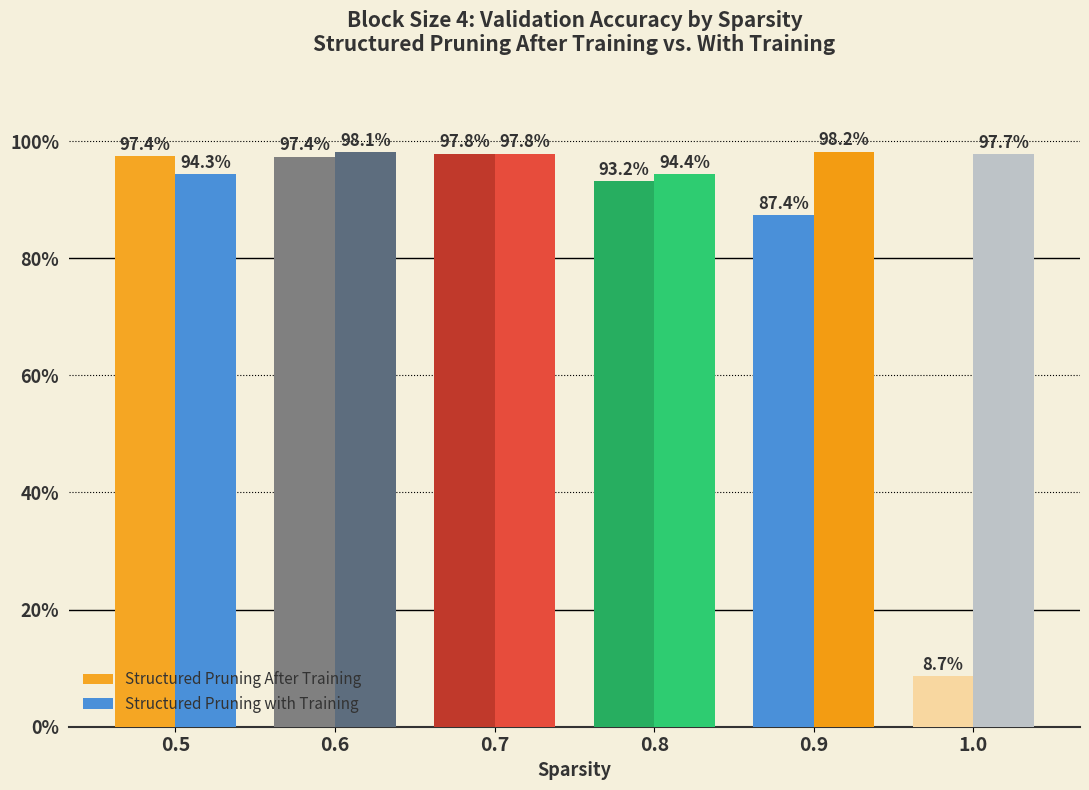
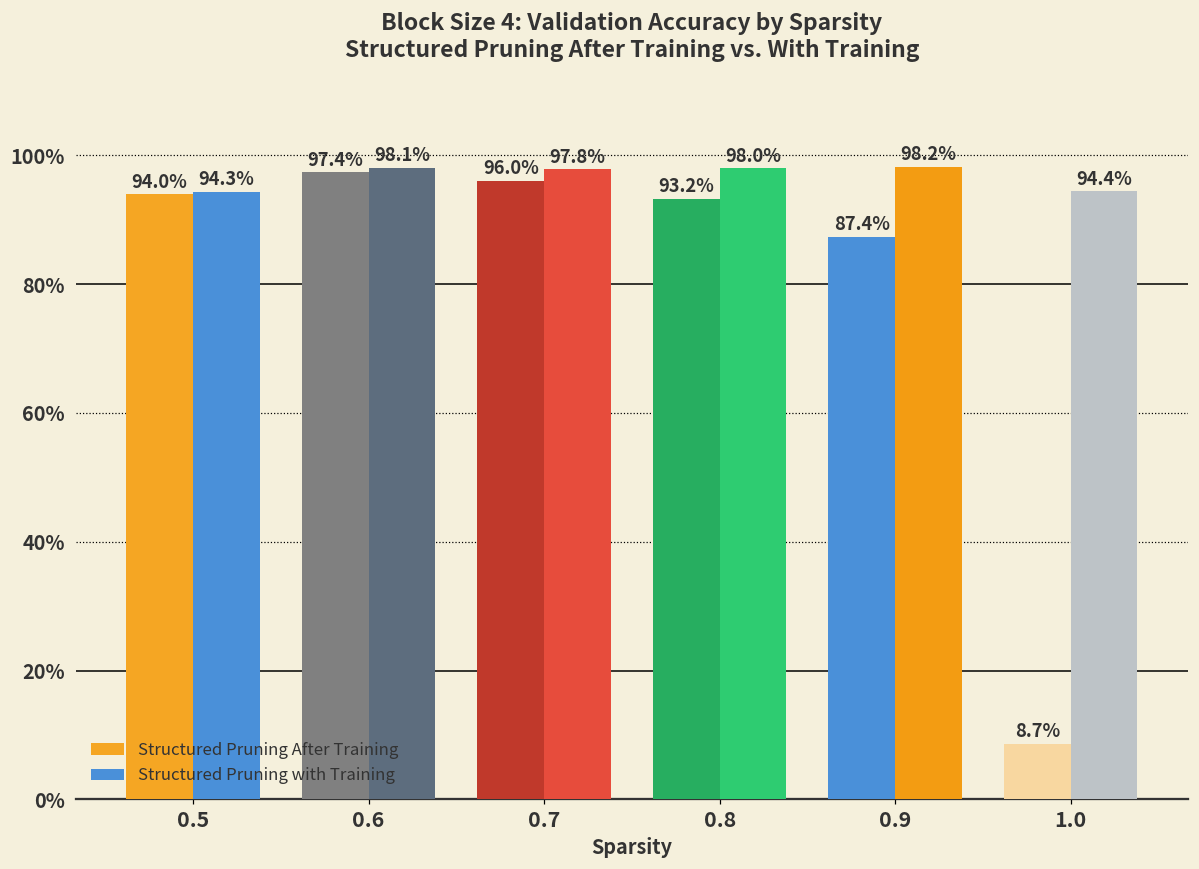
Structured Pruning After Training, 0.5: 97.4% -> 94.0%
Structured Pruning After Training, 0.7: 97.8% -> 96.0%
Structured Pruning with Training, 0.8: 94.4% -> 98.0%
Structured Pruning with Training, 1.0: 97.7% -> 94.4%
